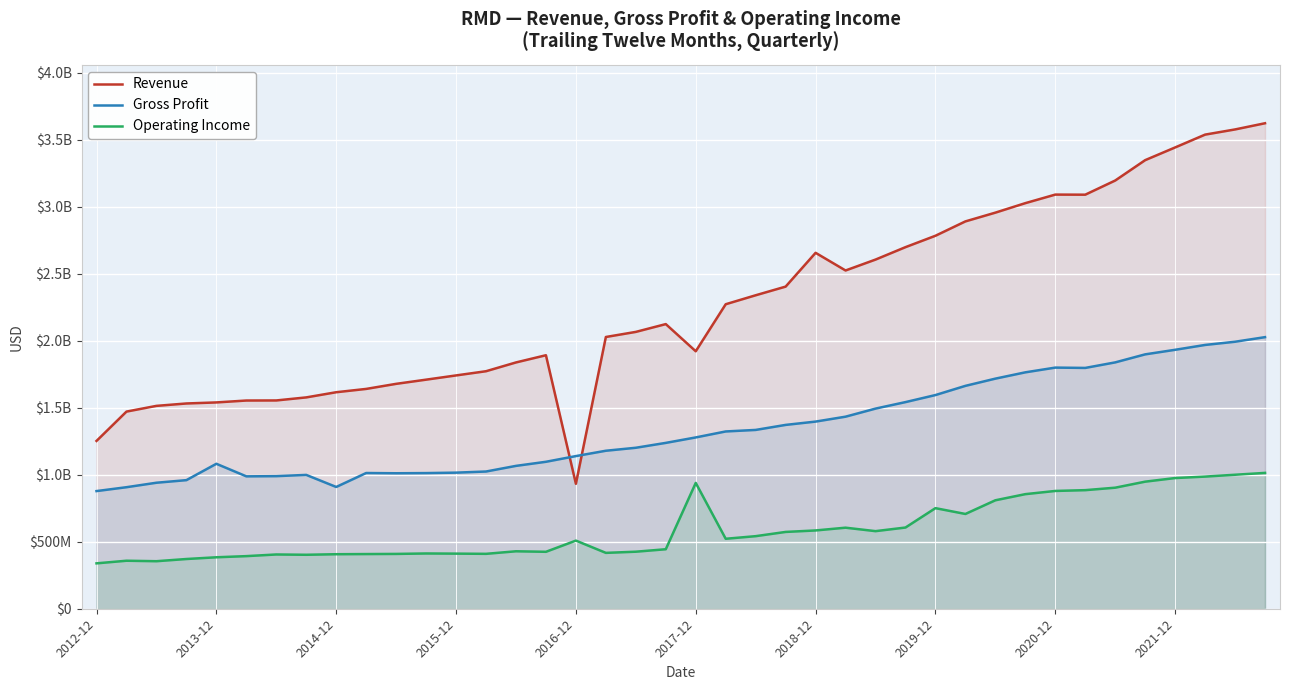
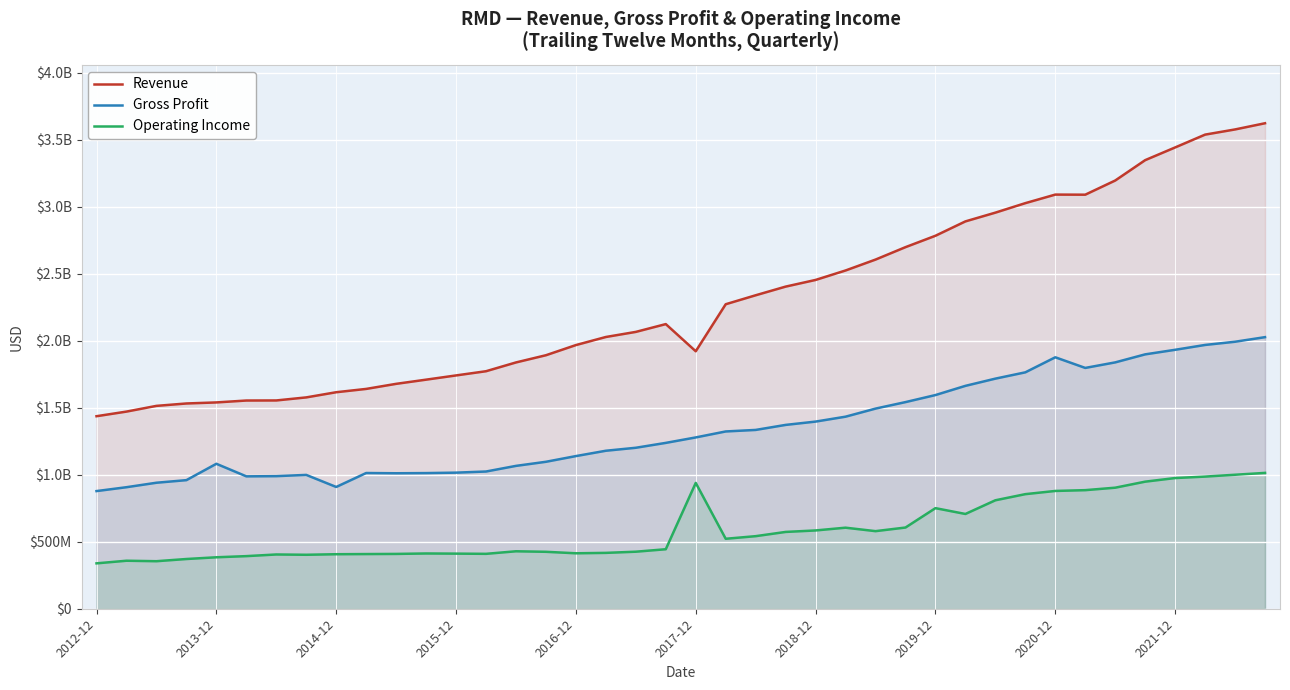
Revenue, 2012-12: $1250000000 -> $1440000000
Revenue, 2016-12: $930000000 -> $1970000000
Operating Income, 2016-12: $510000000 -> $410000000
Revenue, 2018-12: $2660000000 -> $2450000000
Gross Profit, 2020-12: $1800000000 -> $1880000000
